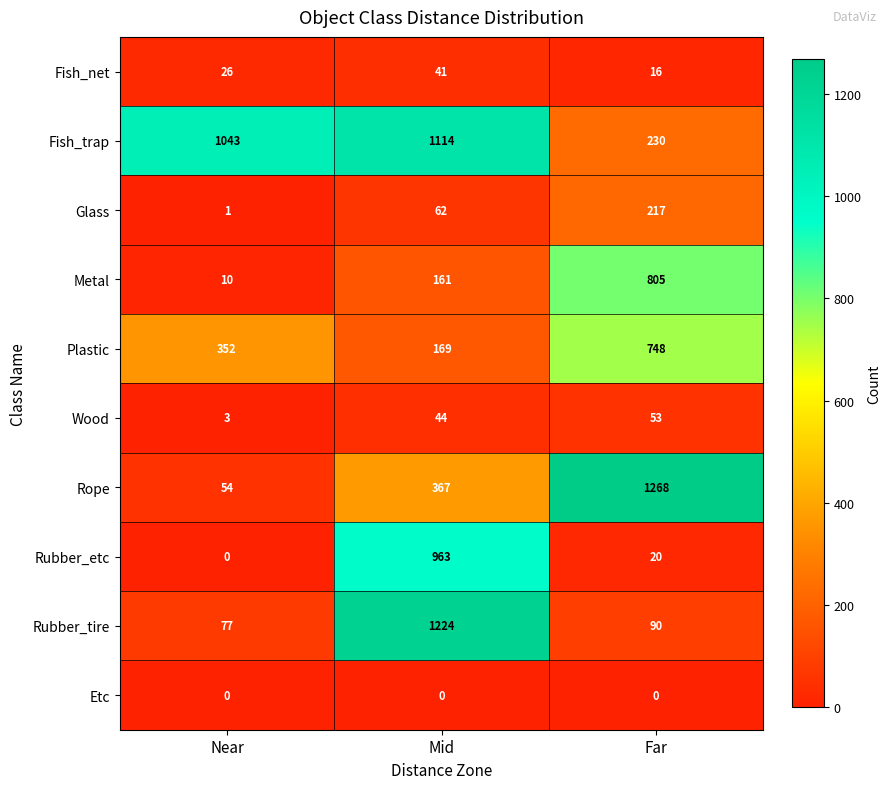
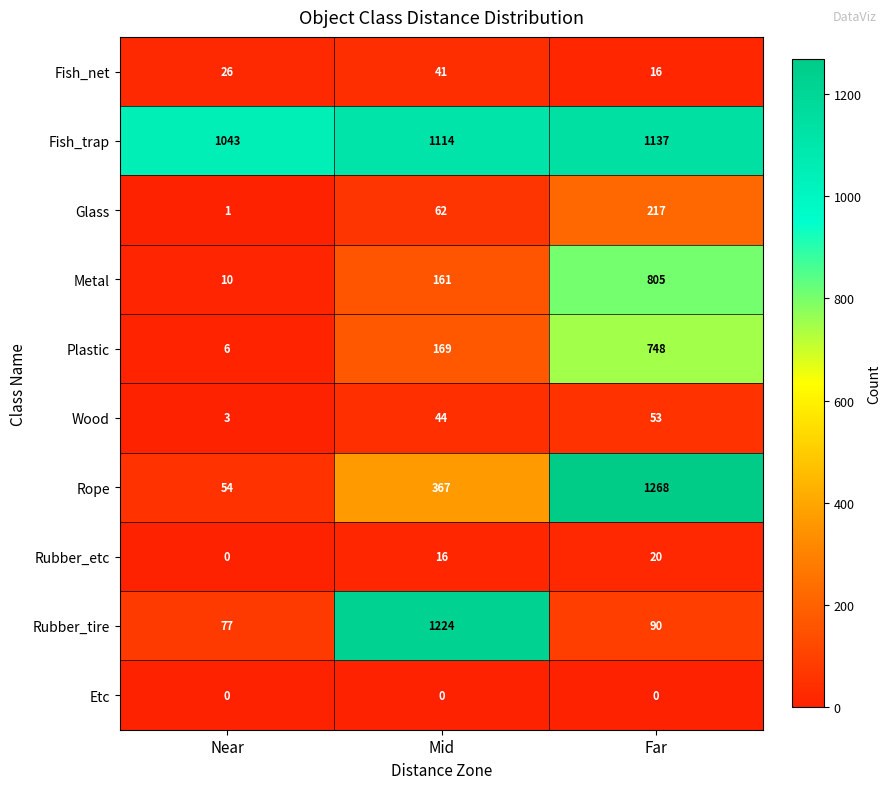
Fish_trap, Far: 230 -> 1137
Plastic, Near: 352 -> 6
Rubber_etc, Mid: 963 -> 16
